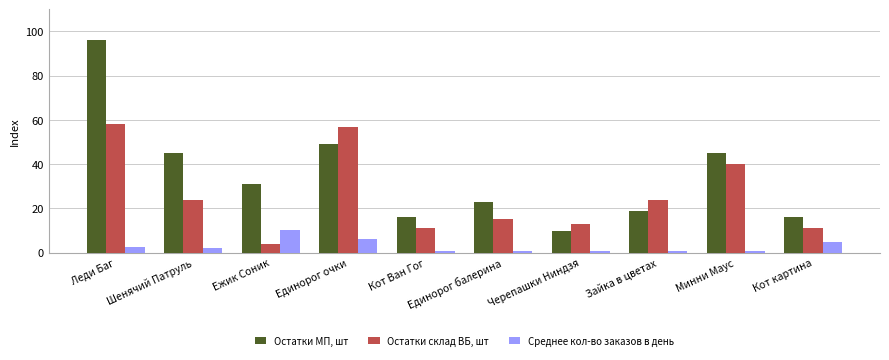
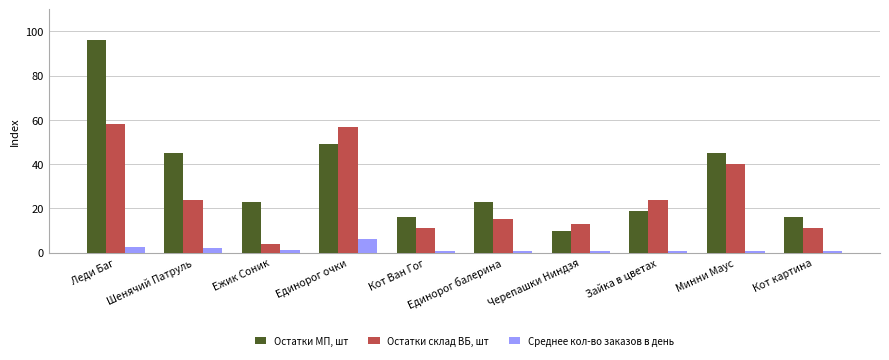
Остатки МП, шт, Ежик Соник: 31 -> 23
Среднее кол-во заказов в день, Ежик Соник: 10 -> 1
Среднее кол-во заказов в день, Кот картина: 5 -> 1
